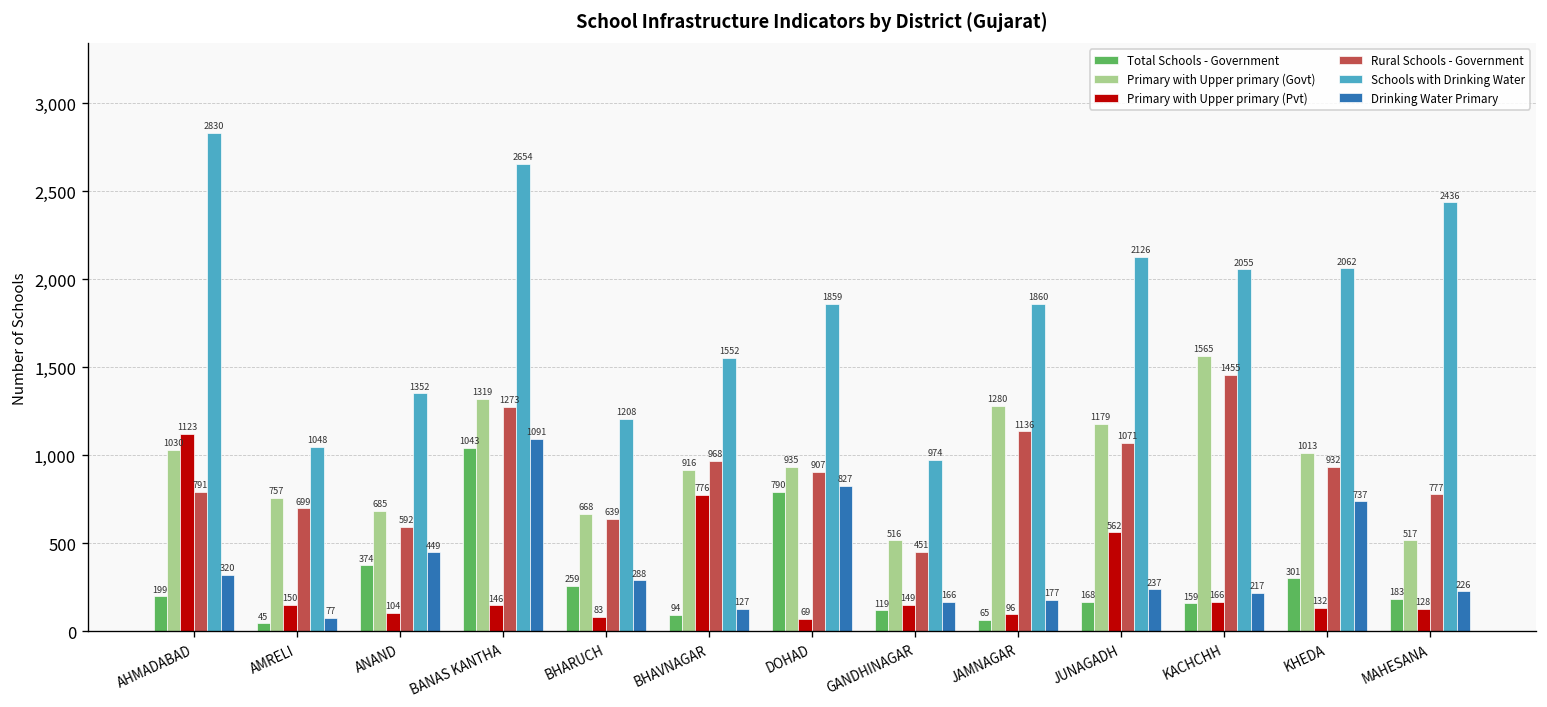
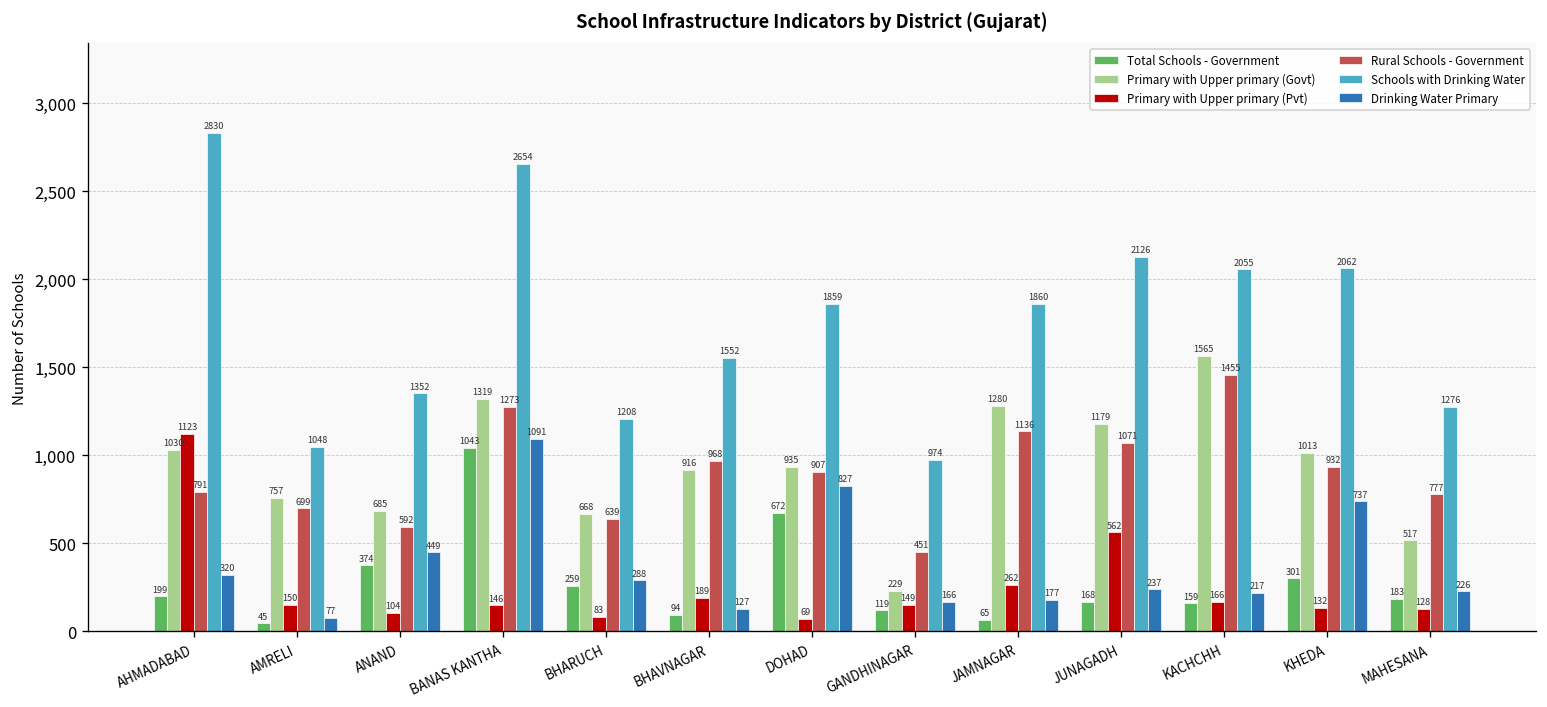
Primary with Upper primary (Pvt), BHAVNAGAR: 776 -> 189
Total Schools - Government, DOHAD: 790 -> 672
Primary with Upper primary (Govt), GANDHINAGAR: 516 -> 229
Primary with Upper primary (Pvt), JAMNAGAR: 96 -> 262
Schools with Drinking Water, MAHESANA: 2436 -> 1276
